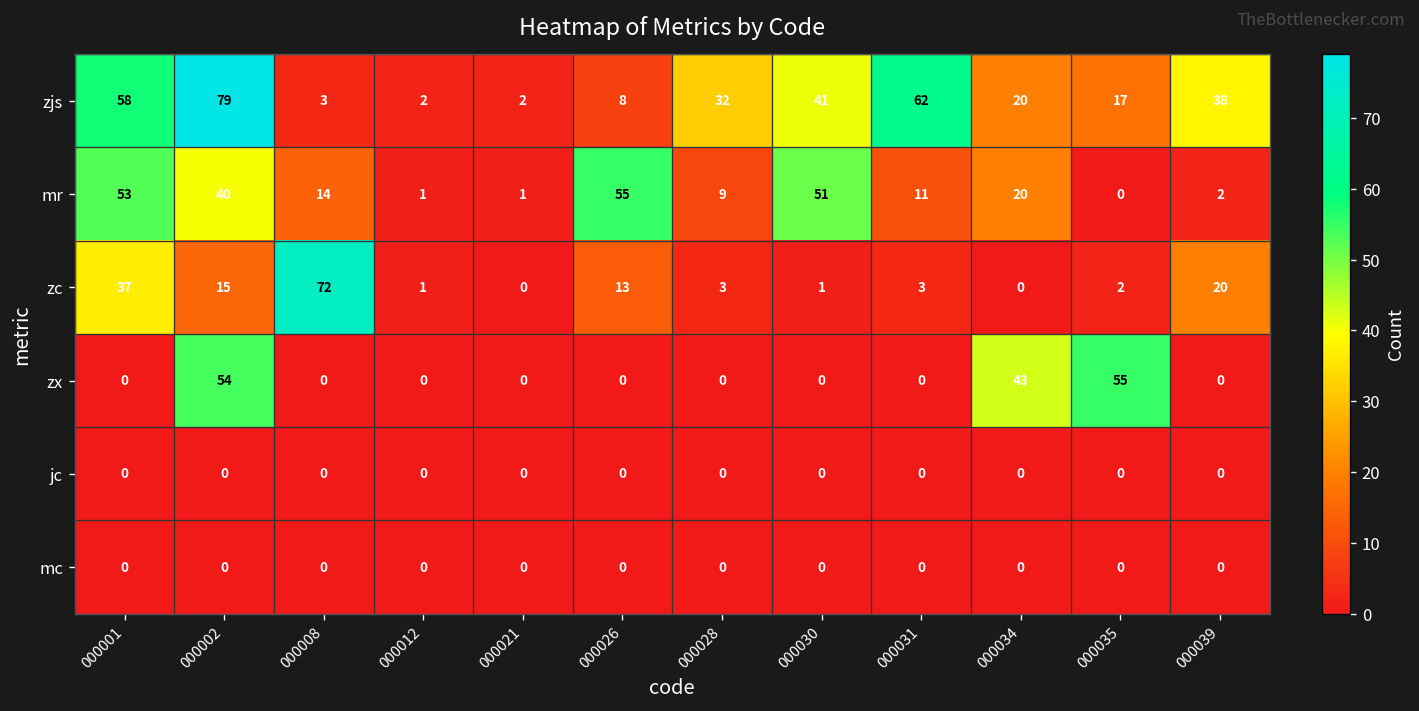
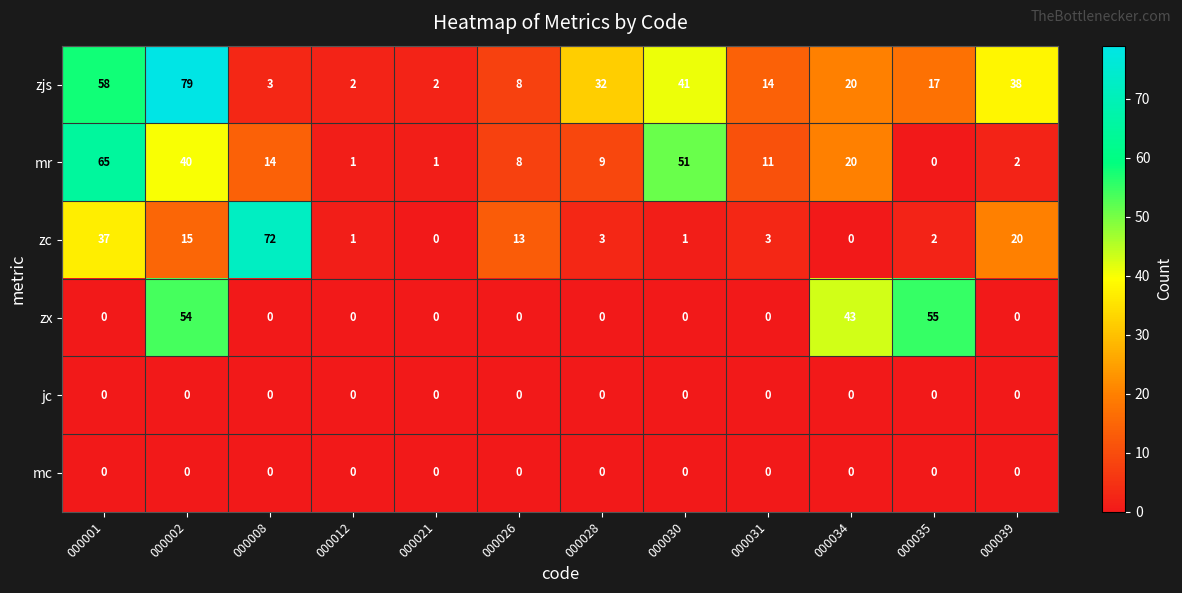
zjs, 000031: 62 -> 14
mr, 000001: 53 -> 65
mr, 000026: 55 -> 8
